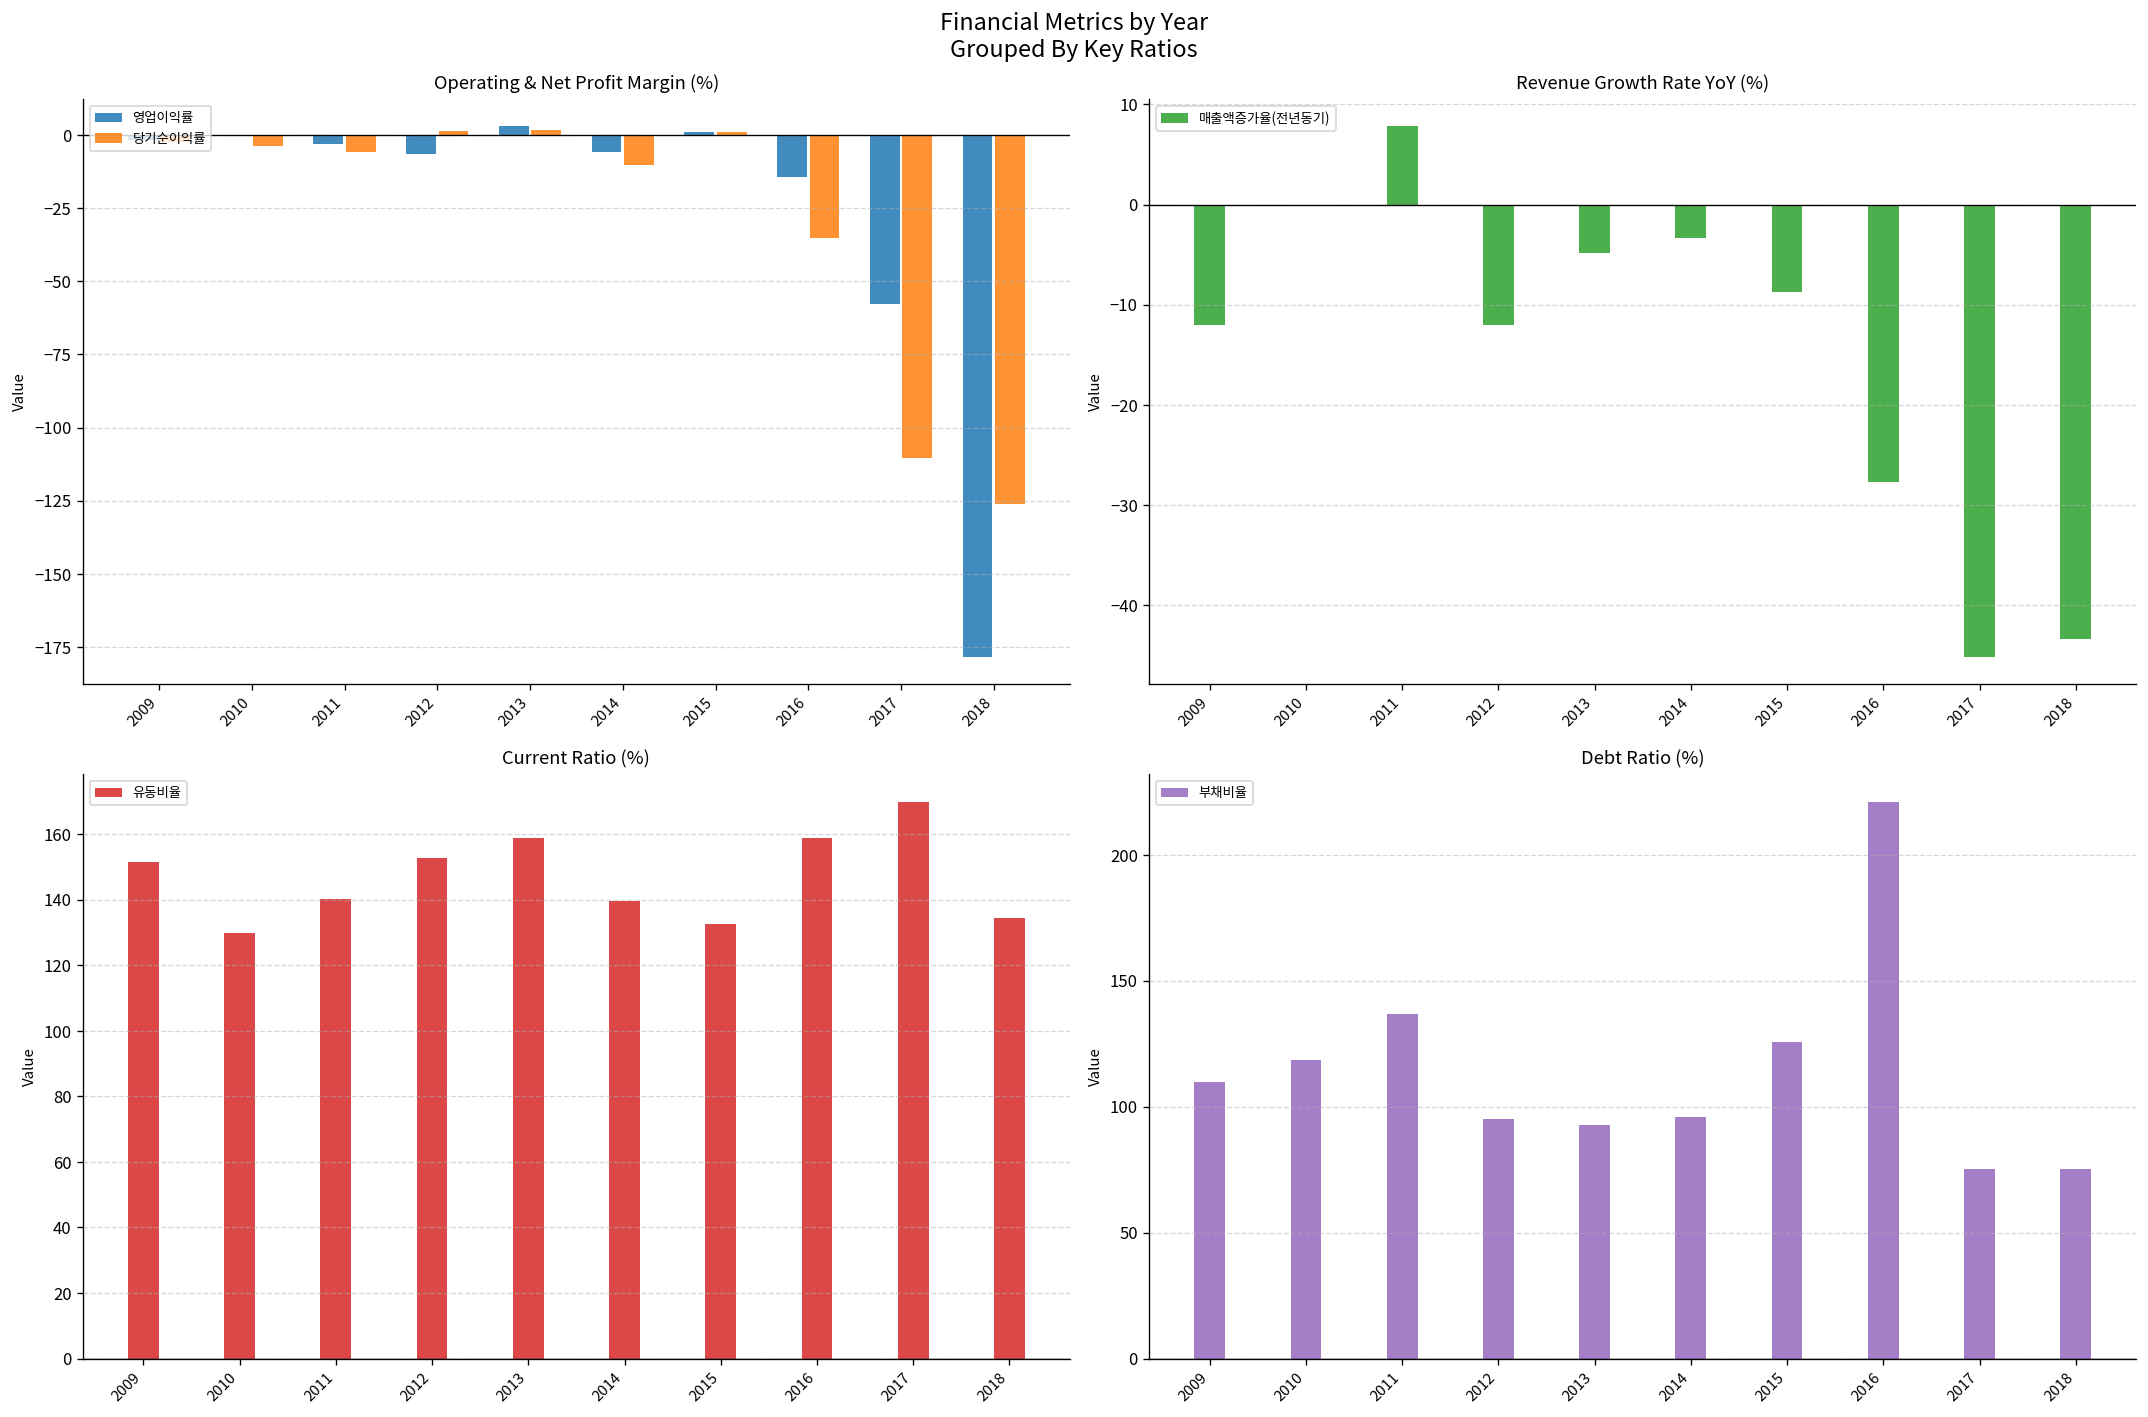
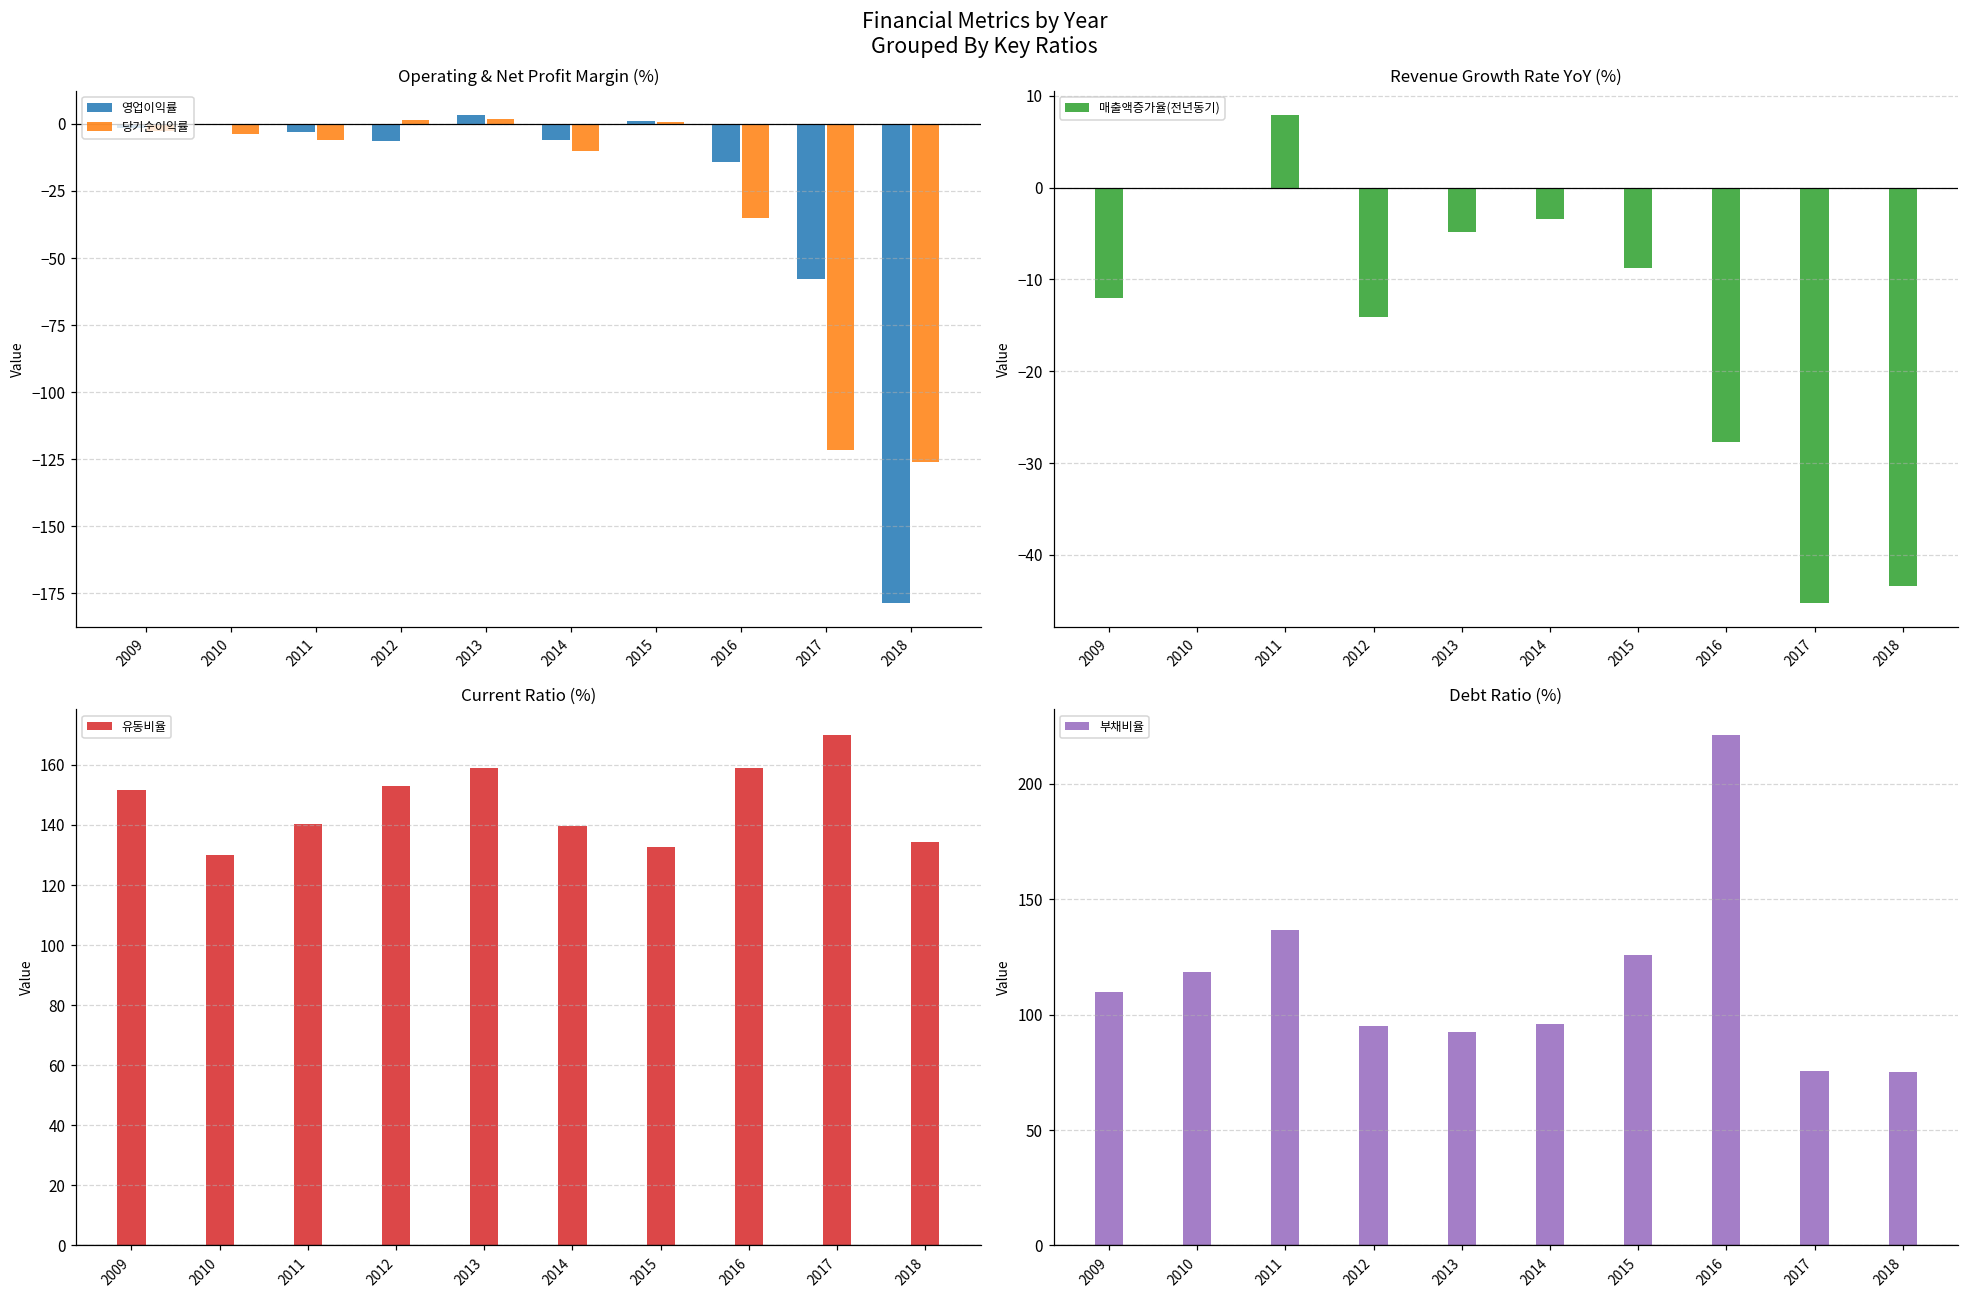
Operating & Net Profit Margin (%), 당기순이익률, 2017: -110 -> -122
Revenue Growth Rate YoY (%), 2012: -12 -> -14
